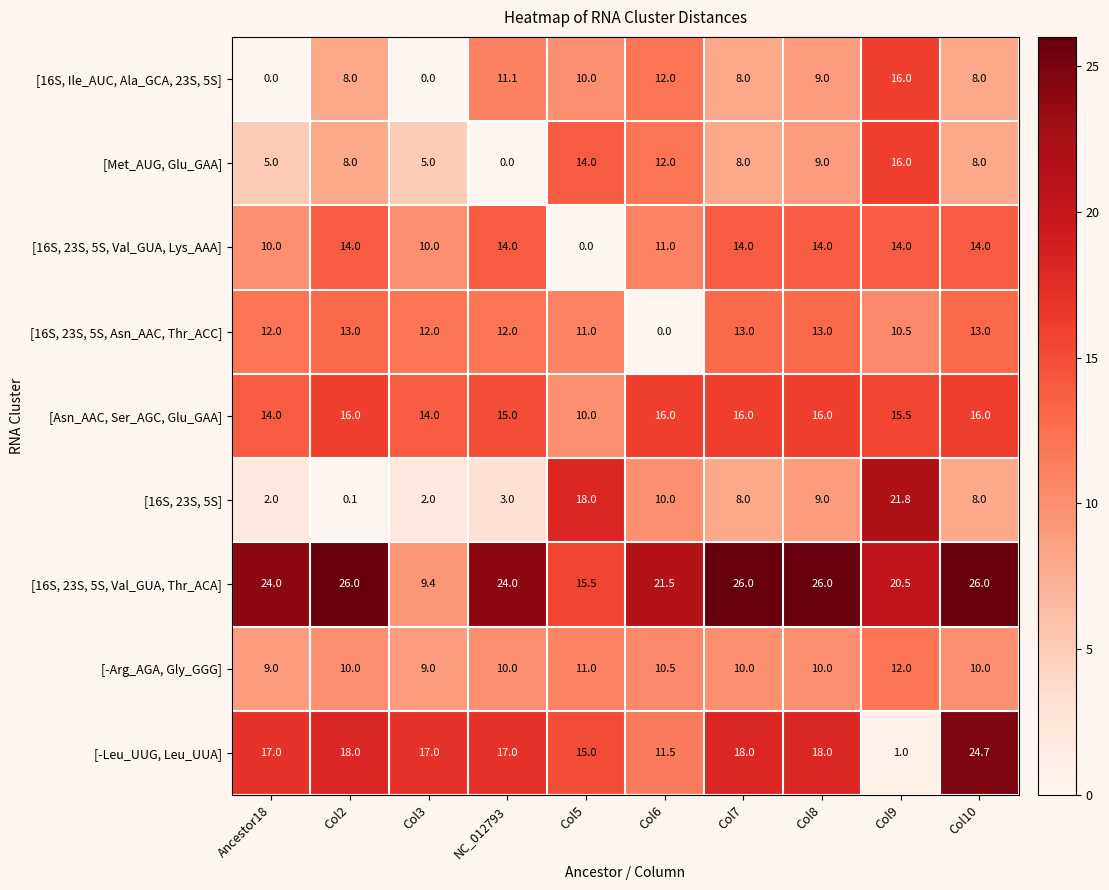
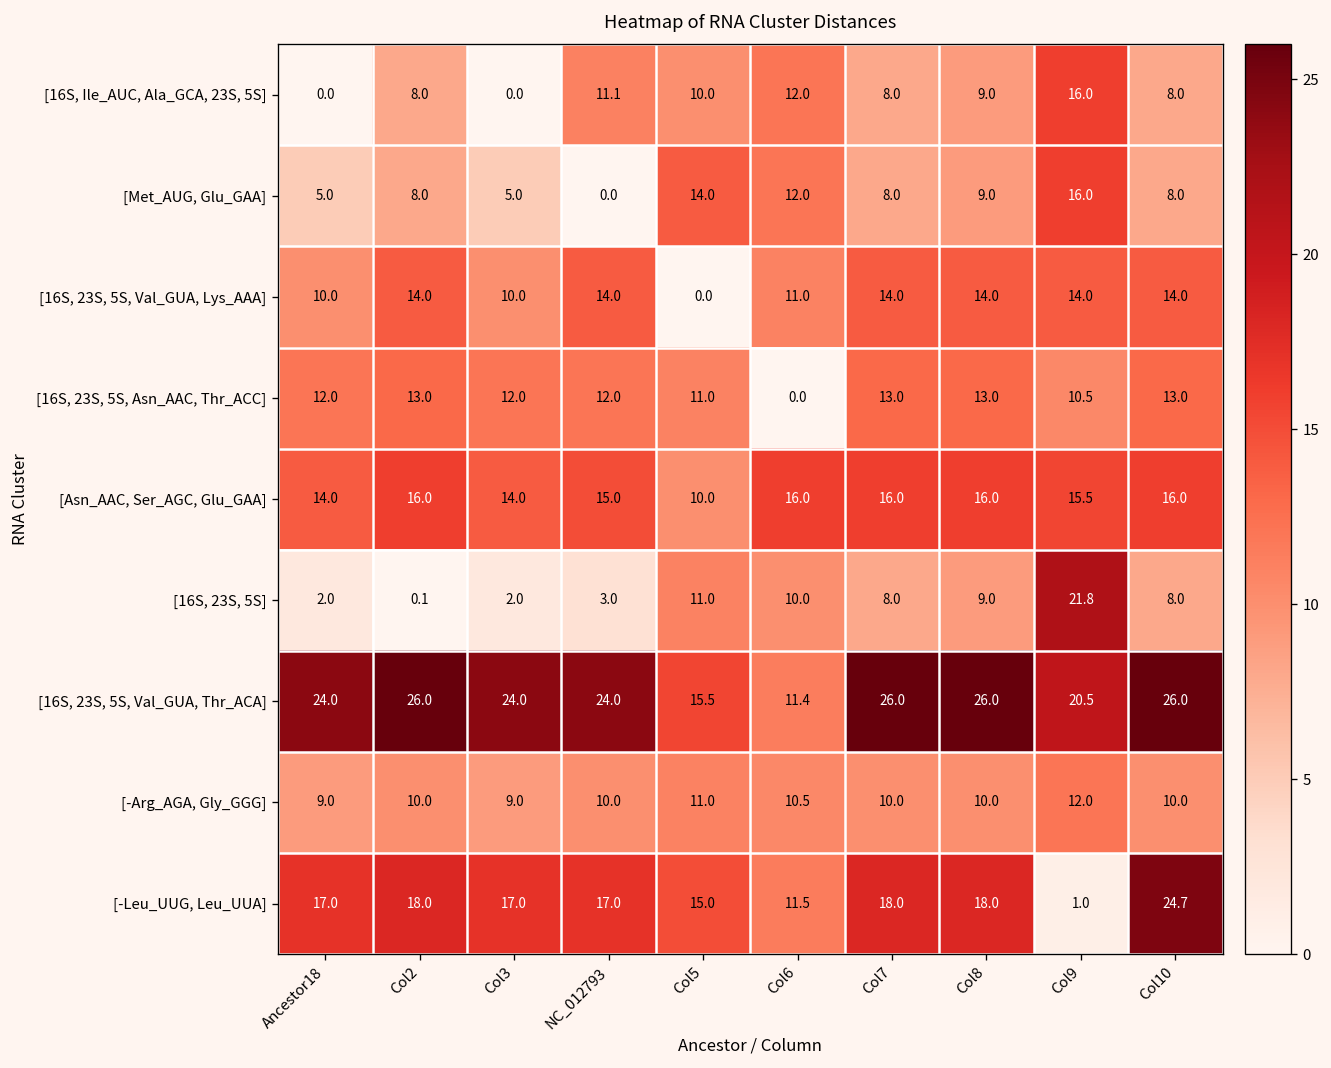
[16S, 23S, 5S], Col5: 18.0 -> 11.0
[16S, 23S, 5S, Val_GUA, Thr_ACA], Col3: 9.4 -> 24.0
[16S, 23S, 5S, Val_GUA, Thr_ACA], Col6: 21.5 -> 11.4
